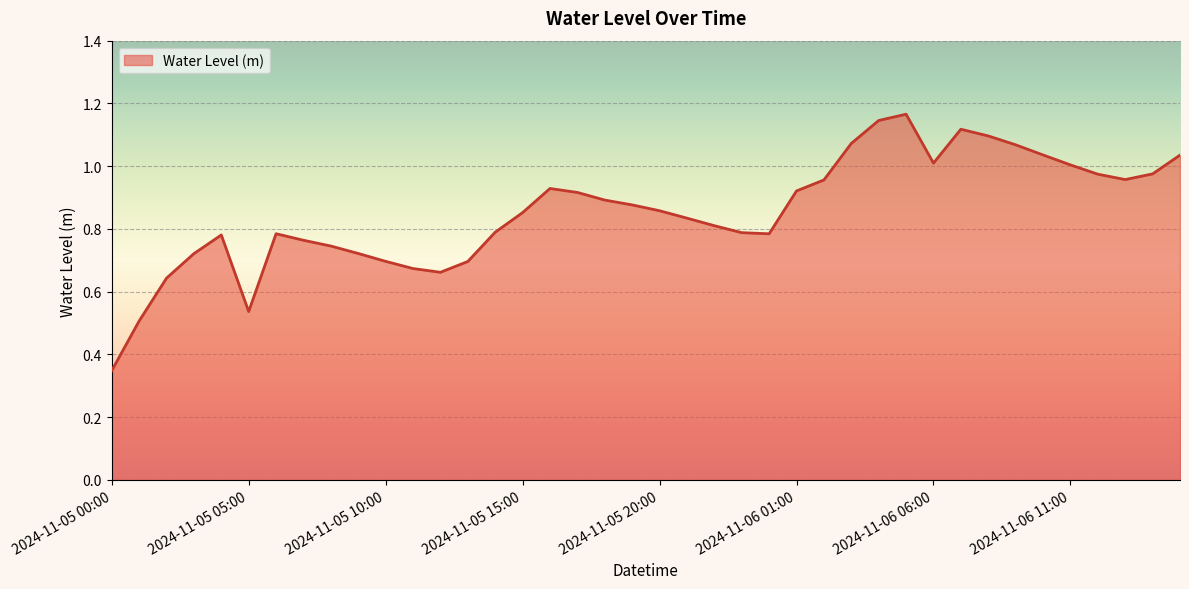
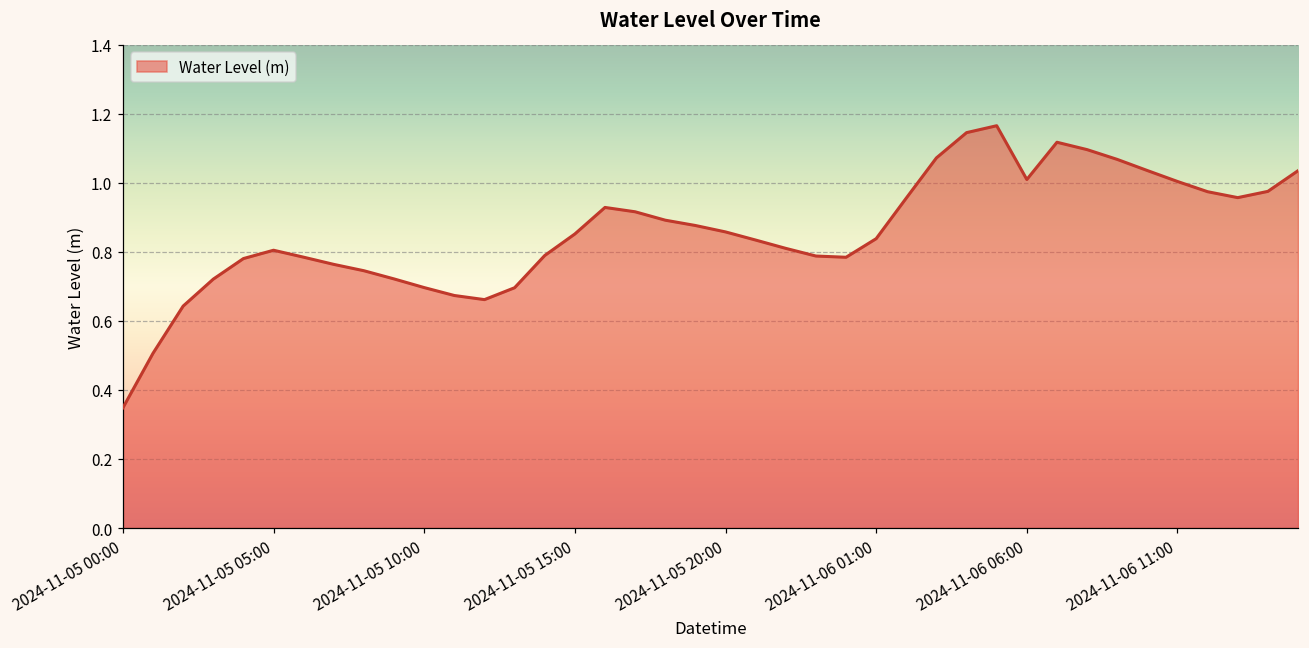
2024-11-05 05:00: 0.54 -> 0.80
2024-11-06 01:00: 0.92 -> 0.84
